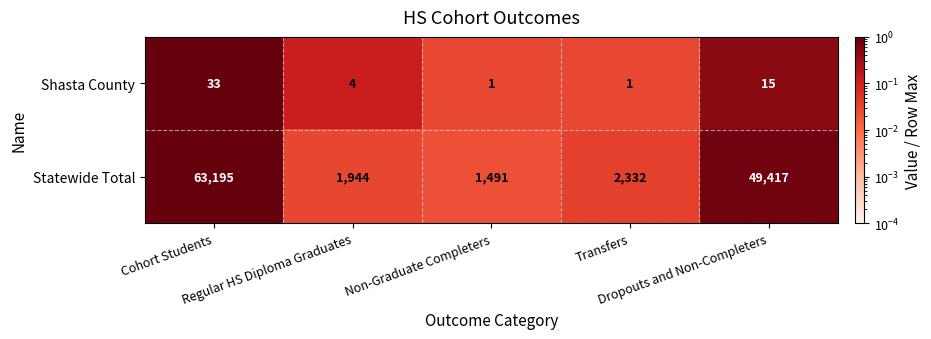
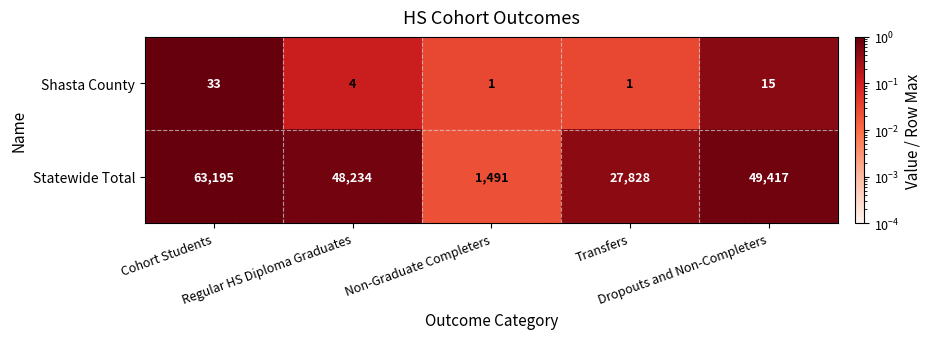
Statewide Total, Regular HS Diploma Graduates: 1,944 -> 48,234
Statewide Total, Transfers: 2,332 -> 27,828
